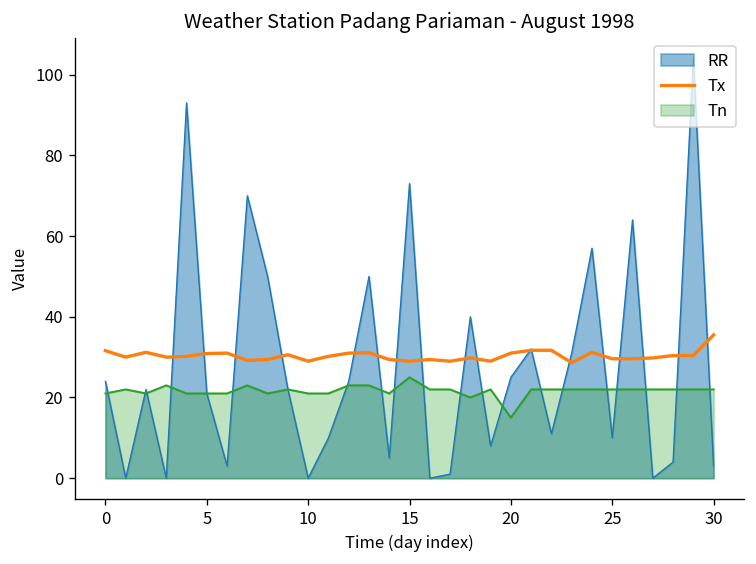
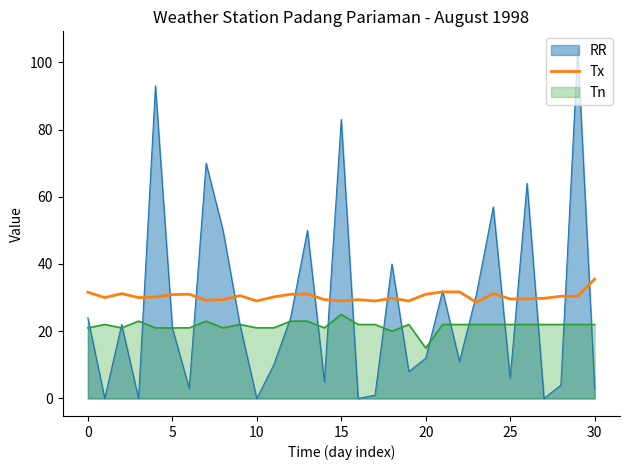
RR, 15: 73 -> 83
RR, 20: 25 -> 12
RR, 25: 10 -> 6
